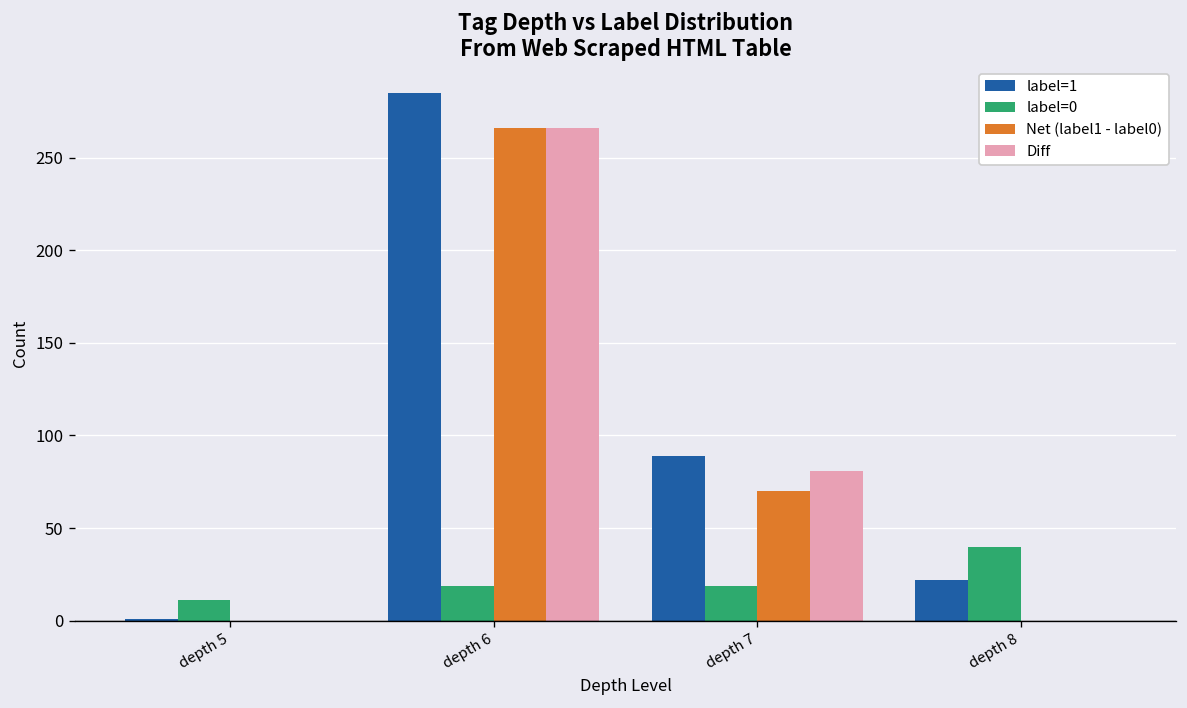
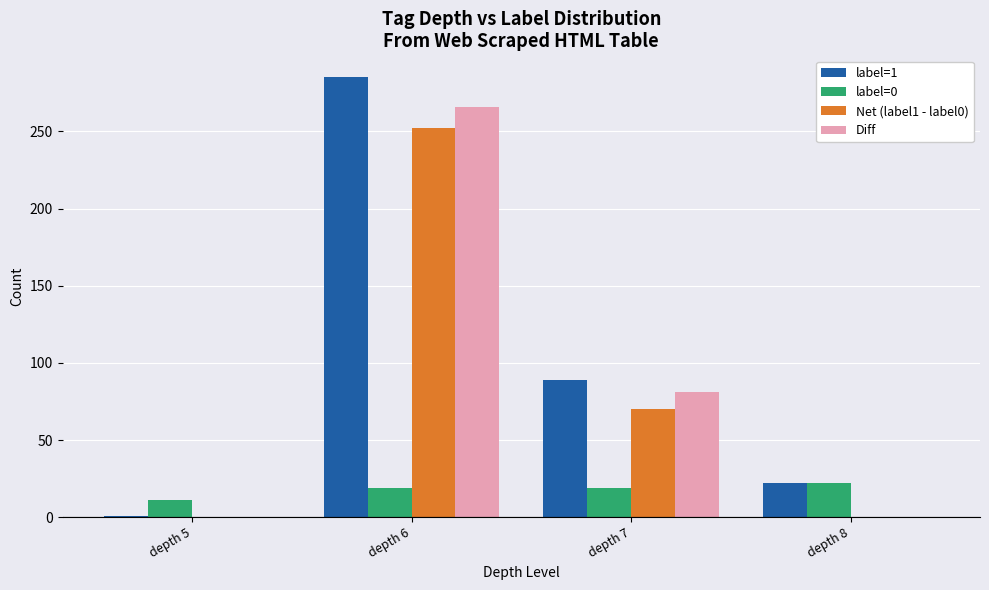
Net (label1 - label0), depth 6: 266 -> 252
label=0, depth 8: 40 -> 22
